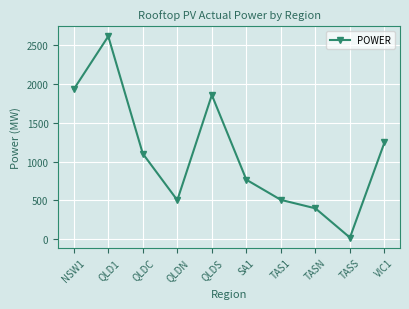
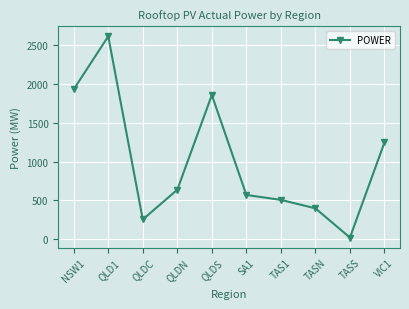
QLDC: 1100 -> 300
QLDN: 500 -> 600
SA1: 800 -> 600
